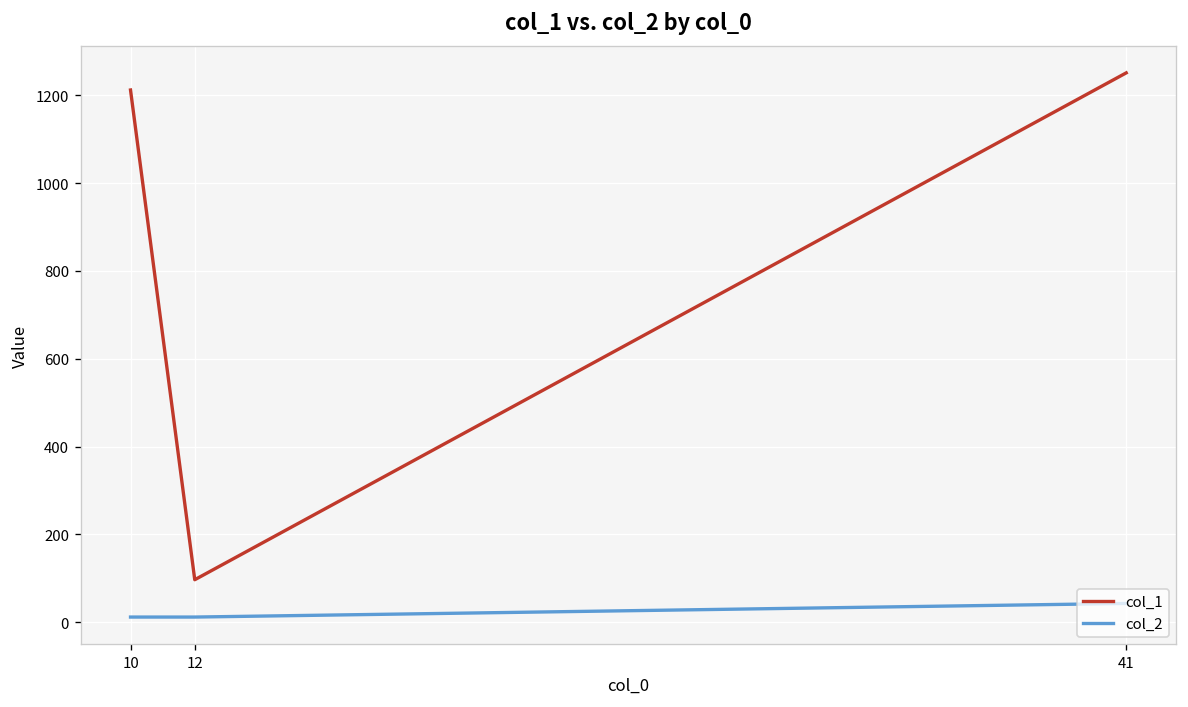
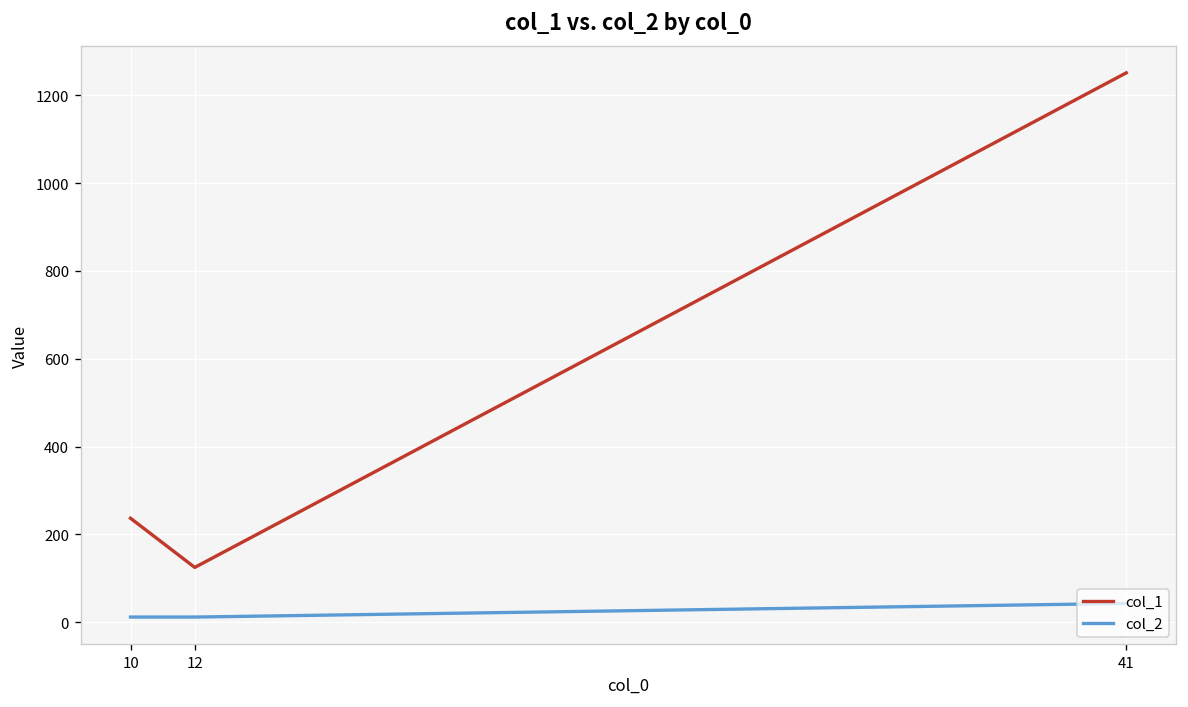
col_1, 10: 1210 -> 240
col_1, 12: 100 -> 130
